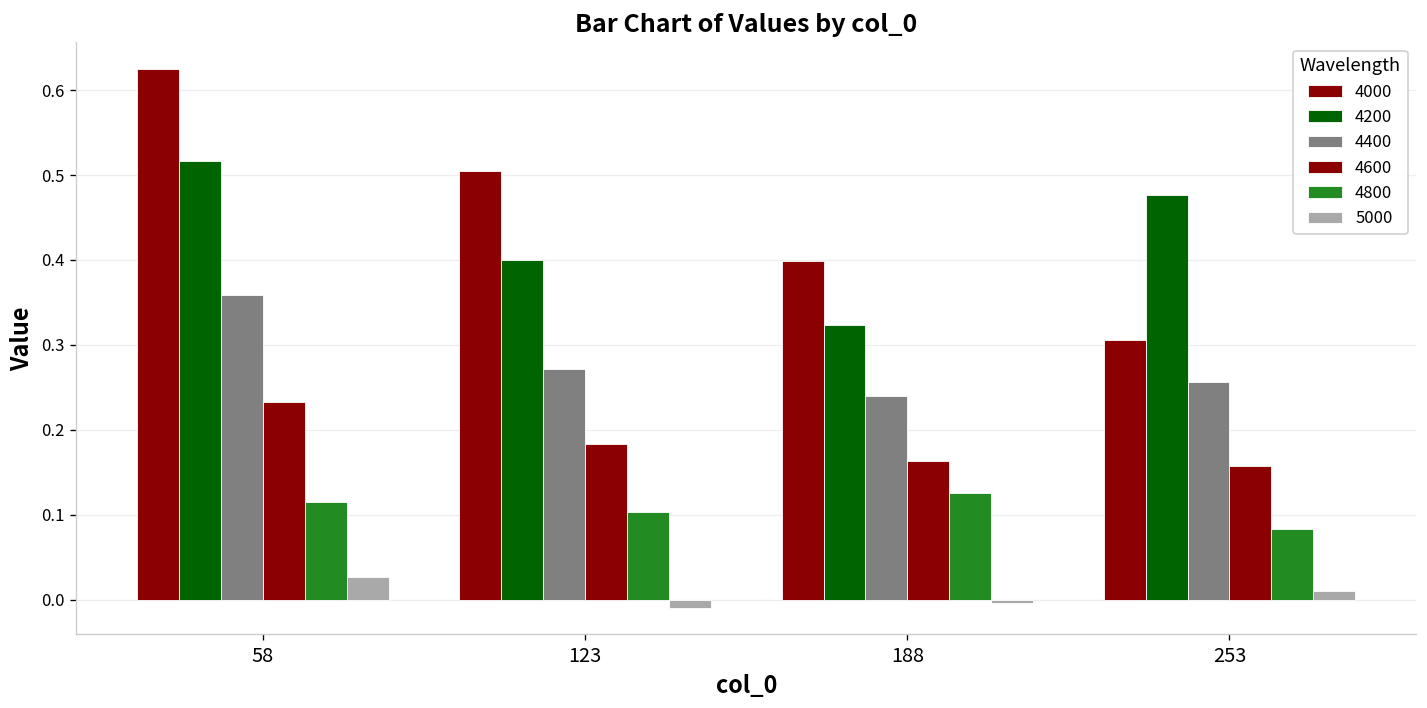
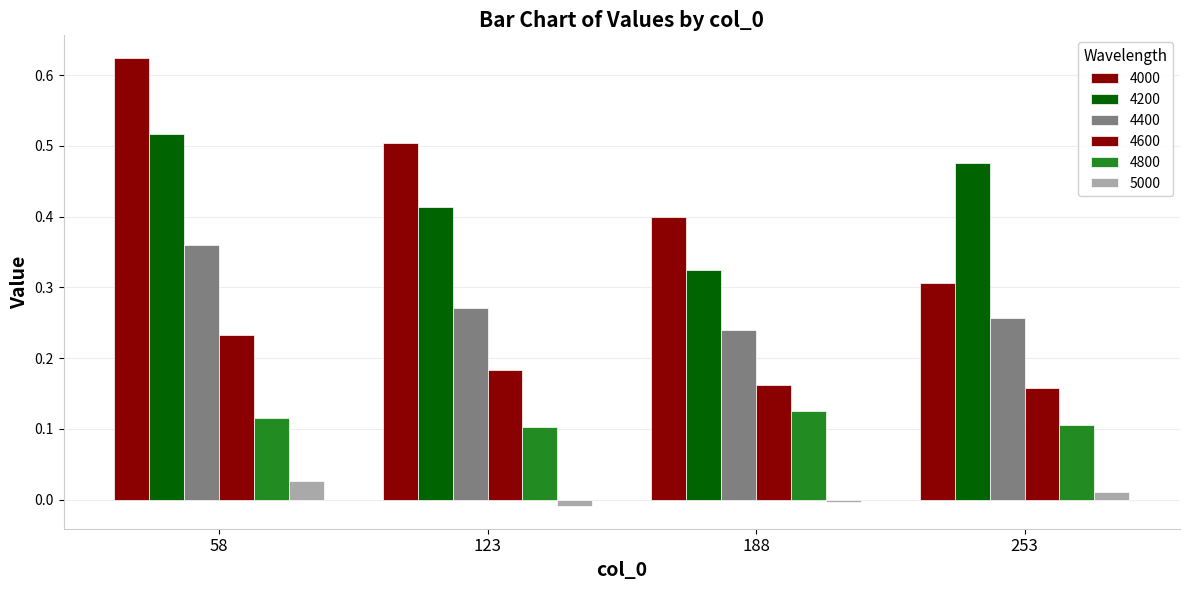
4200, 123: 0.40 -> 0.41
4800, 253: 0.08 -> 0.11
